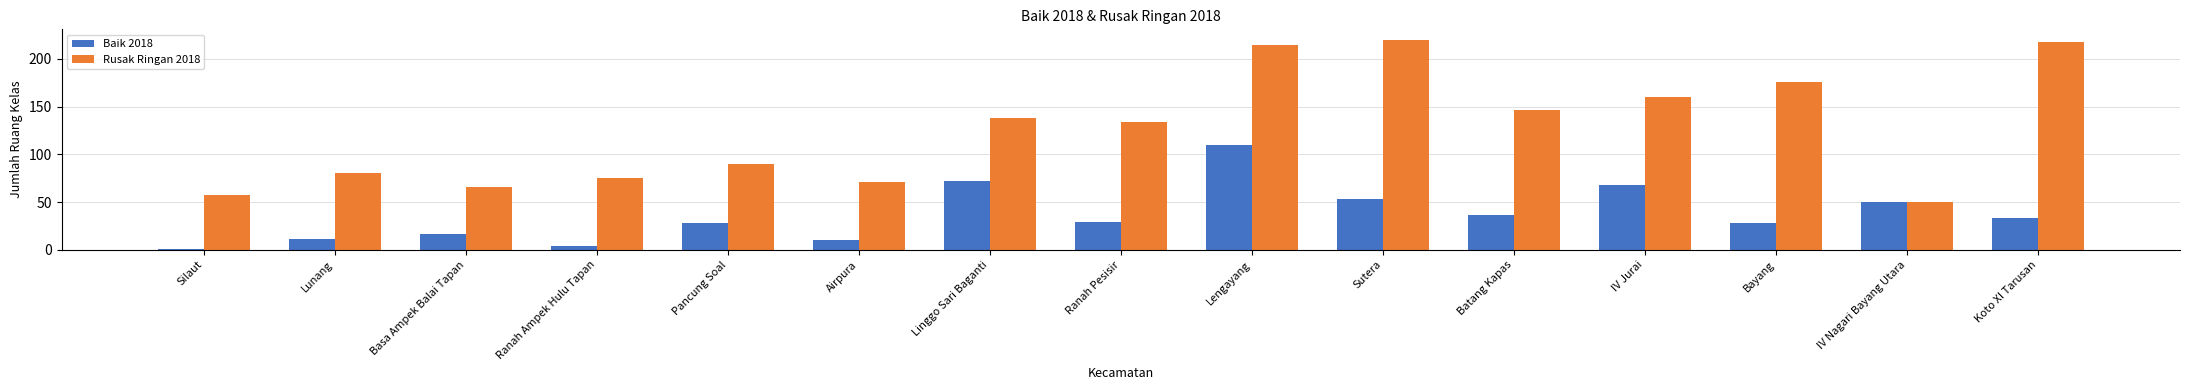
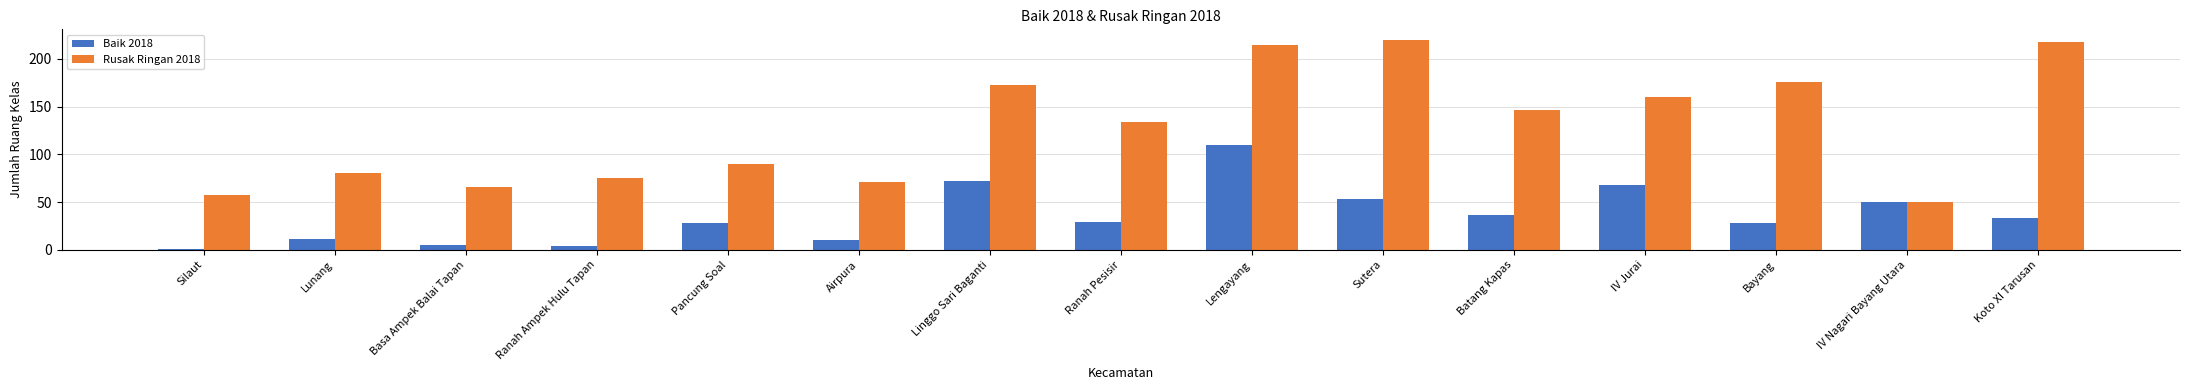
Baik 2018, Basa Ampek Balai Tapan: 20 -> 10
Rusak Ringan 2018, Linggo Sari Baganti: 140 -> 170
